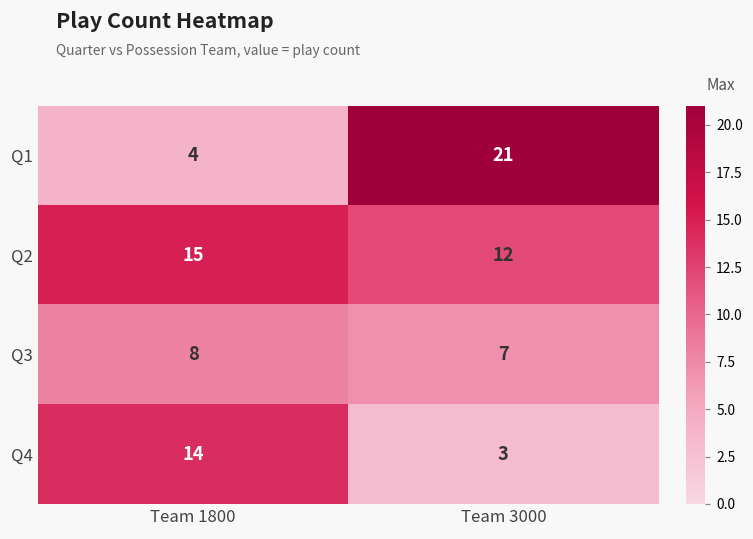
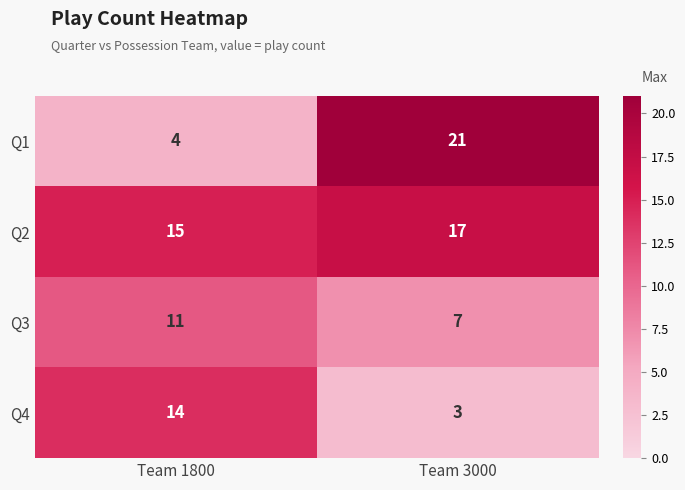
Q2, Team 3000: 12 -> 17
Q3, Team 1800: 8 -> 11
